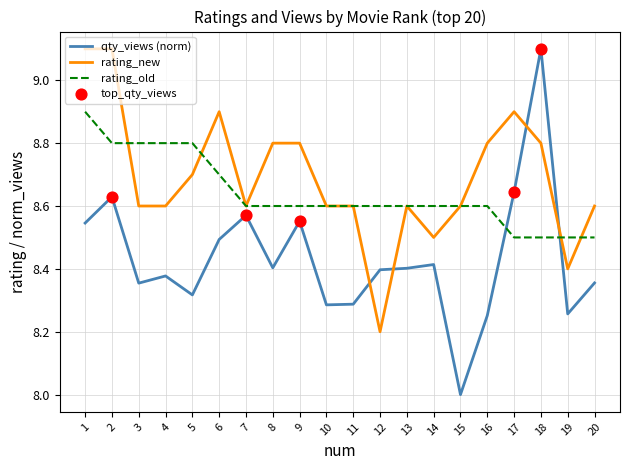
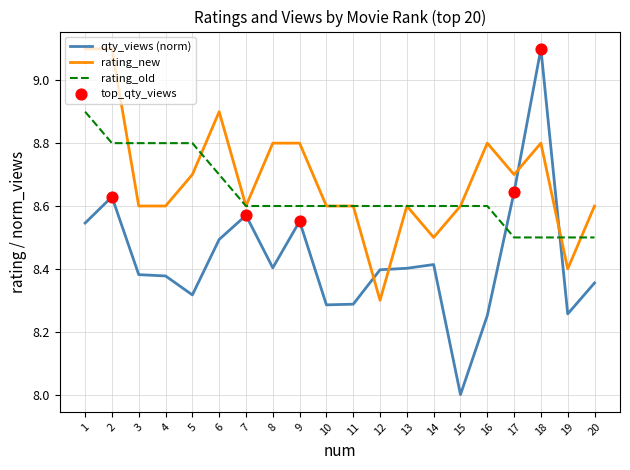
qty_views (norm), 3: 8.35 -> 8.38
rating_new, 12: 8.2 -> 8.3
rating_new, 17: 8.9 -> 8.7
